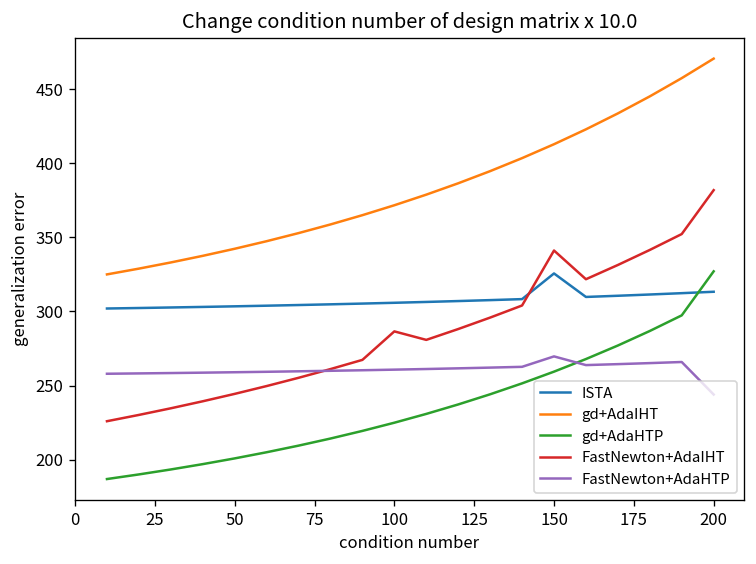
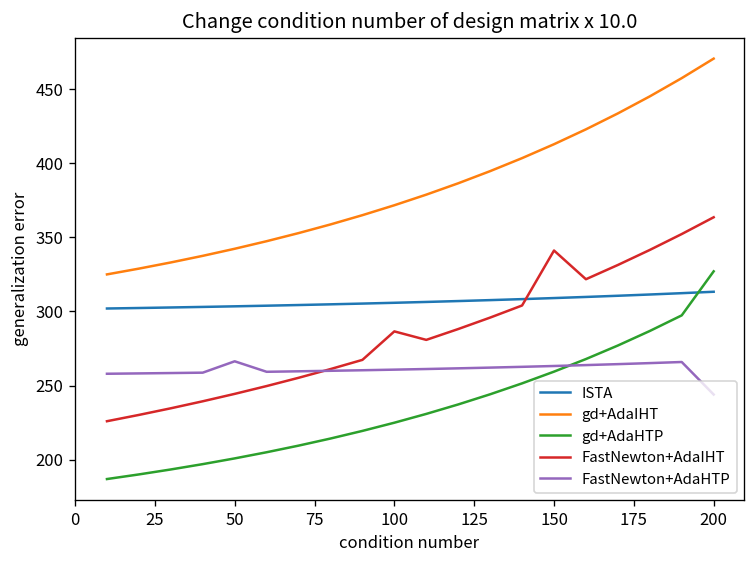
FastNewton+AdaHTP, 50: 259 -> 266
ISTA, 150: 326 -> 309
FastNewton+AdaHTP, 150: 270 -> 263
FastNewton+AdaIHT, 200: 382 -> 364
